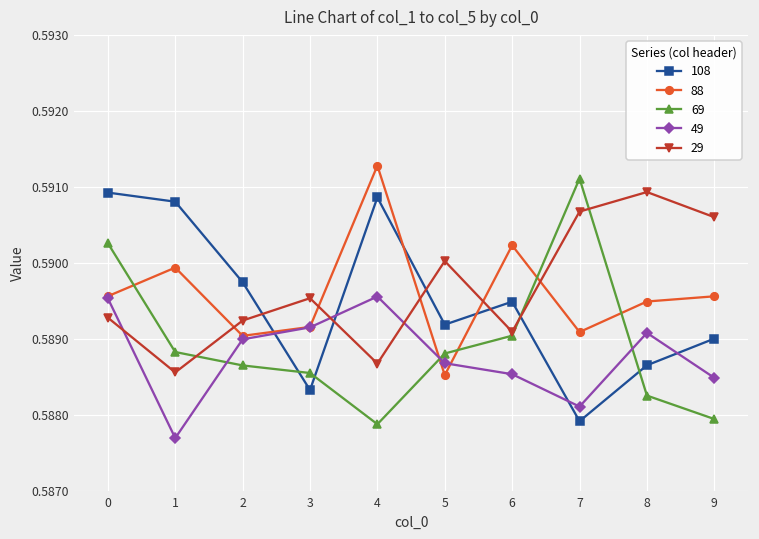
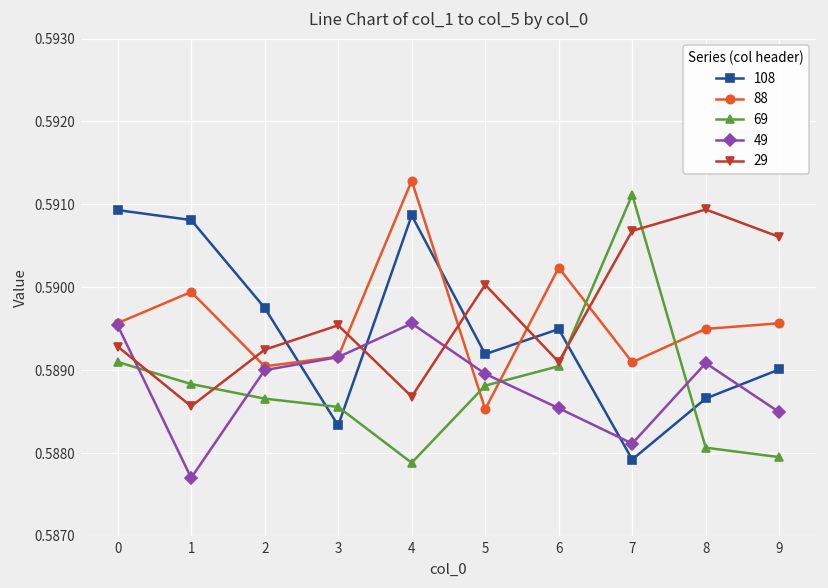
69, 0: 0.5903 -> 0.5891
49, 5: 0.5887 -> 0.5890
69, 8: 0.5883 -> 0.5881
